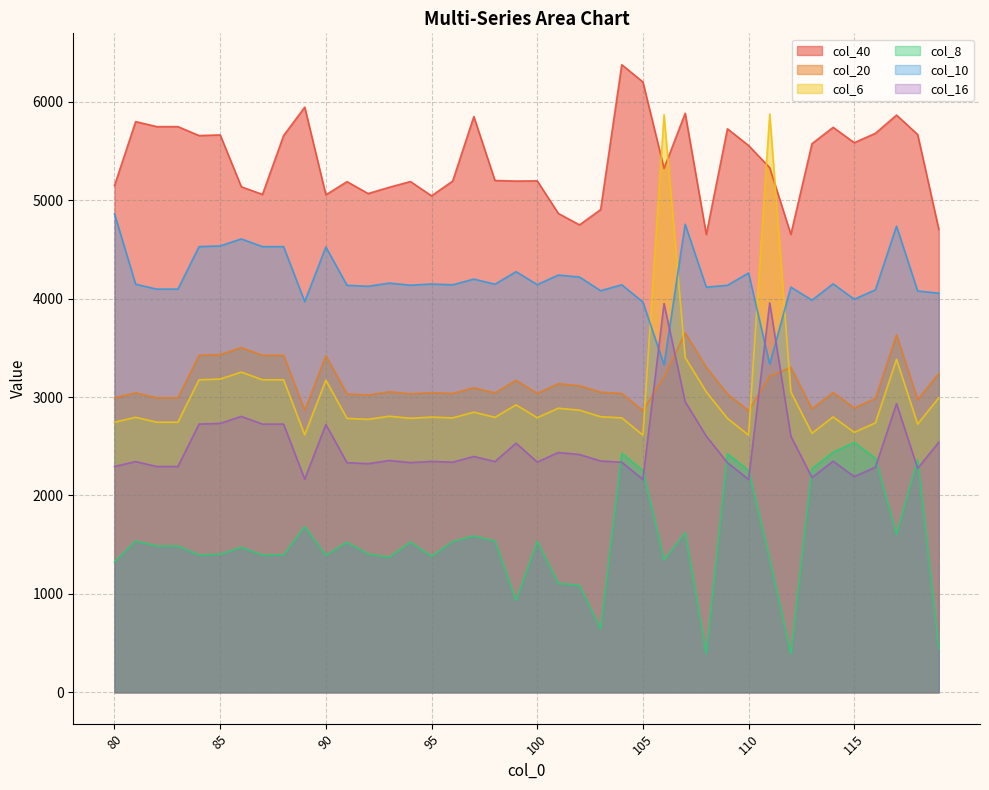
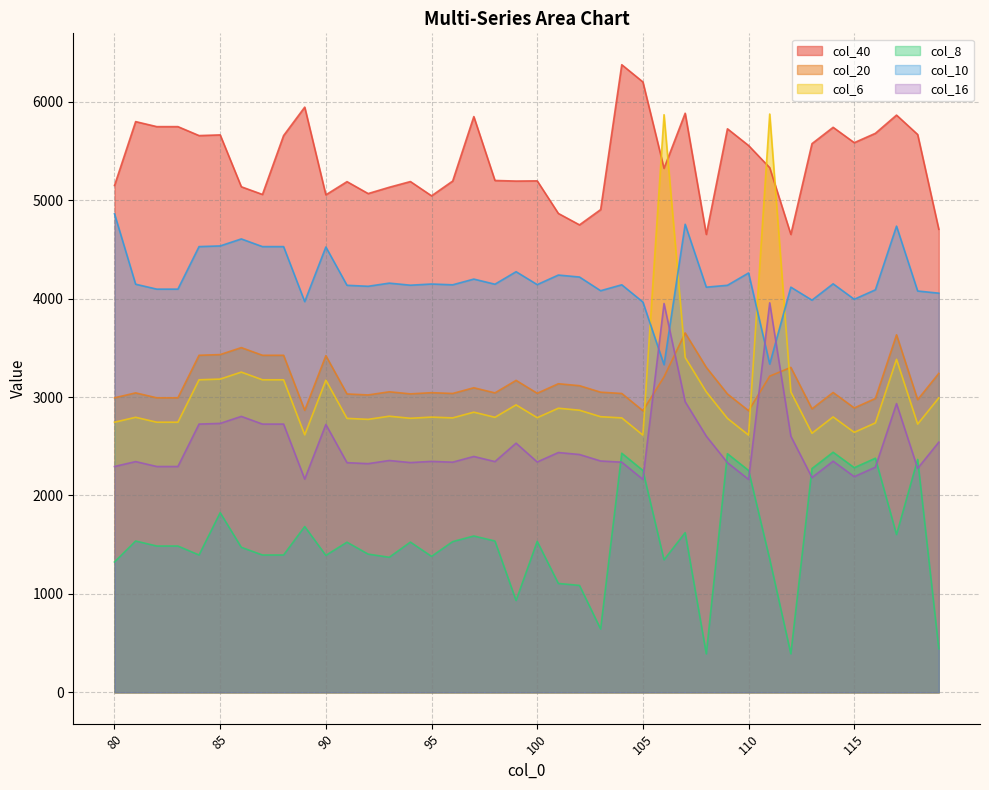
col_8, 85: 1400 -> 1800
col_8, 115: 2500 -> 2300
